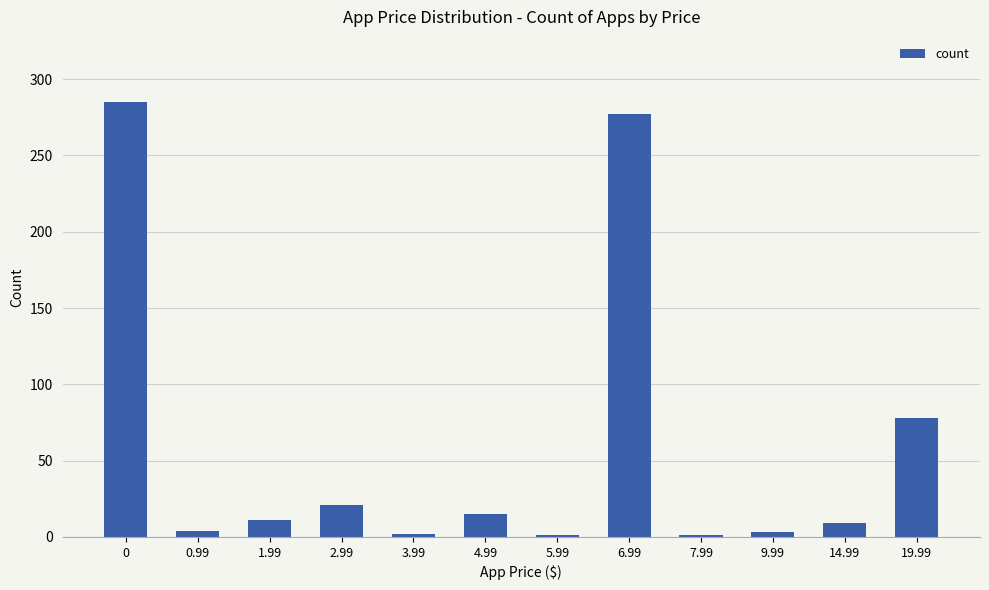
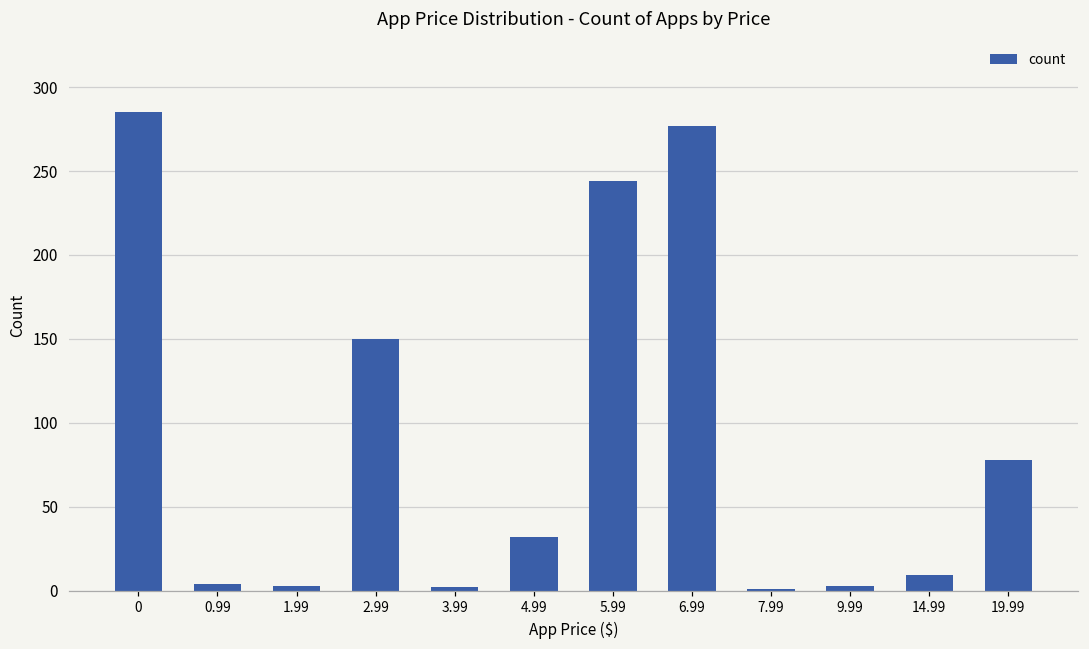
1.99: 11 -> 3
2.99: 21 -> 150
4.99: 15 -> 32
5.99: 1 -> 244
